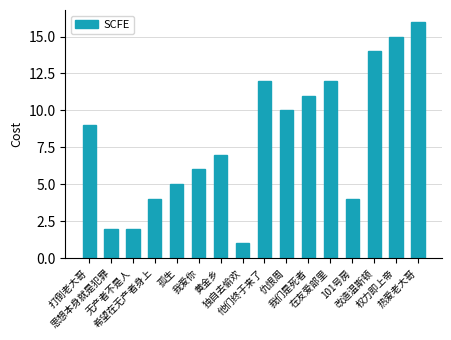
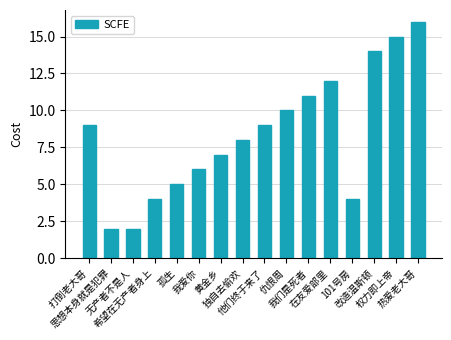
独自去偷欢: 1 -> 8
他们终于来了: 12 -> 9
